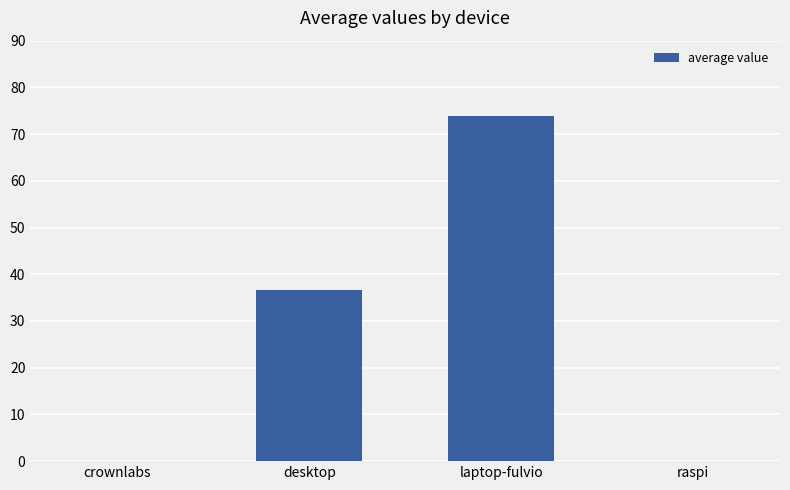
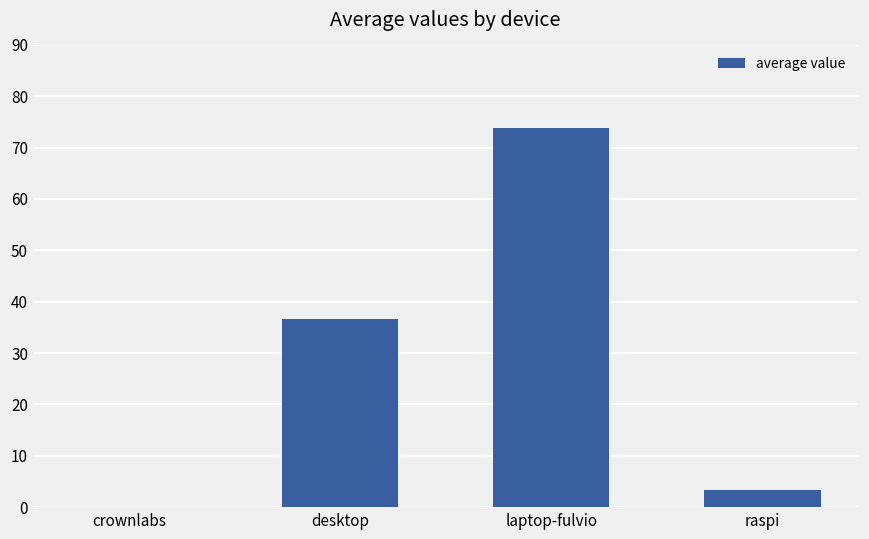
raspi: 0 -> 3
